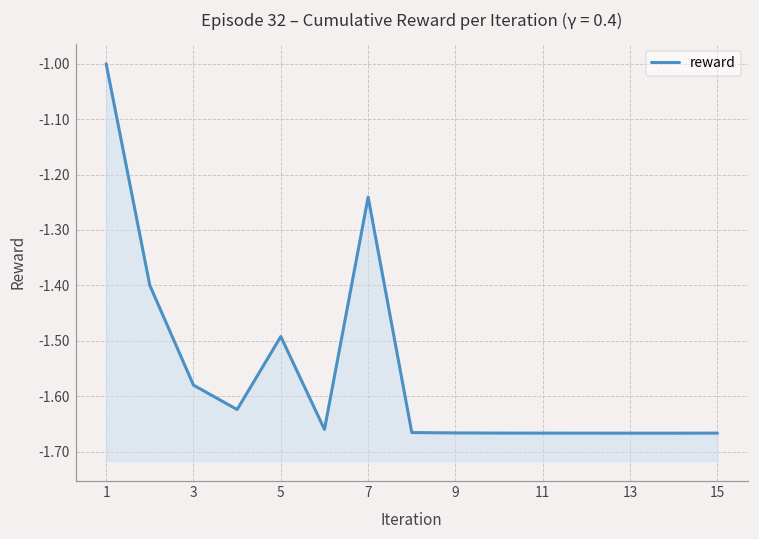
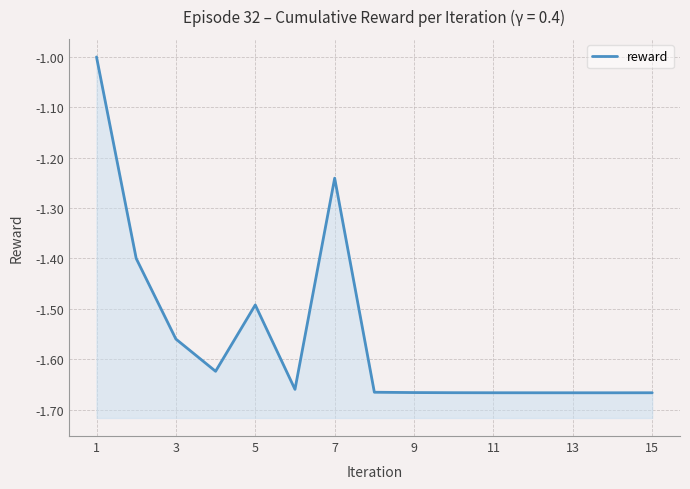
3: -1.58 -> -1.56
